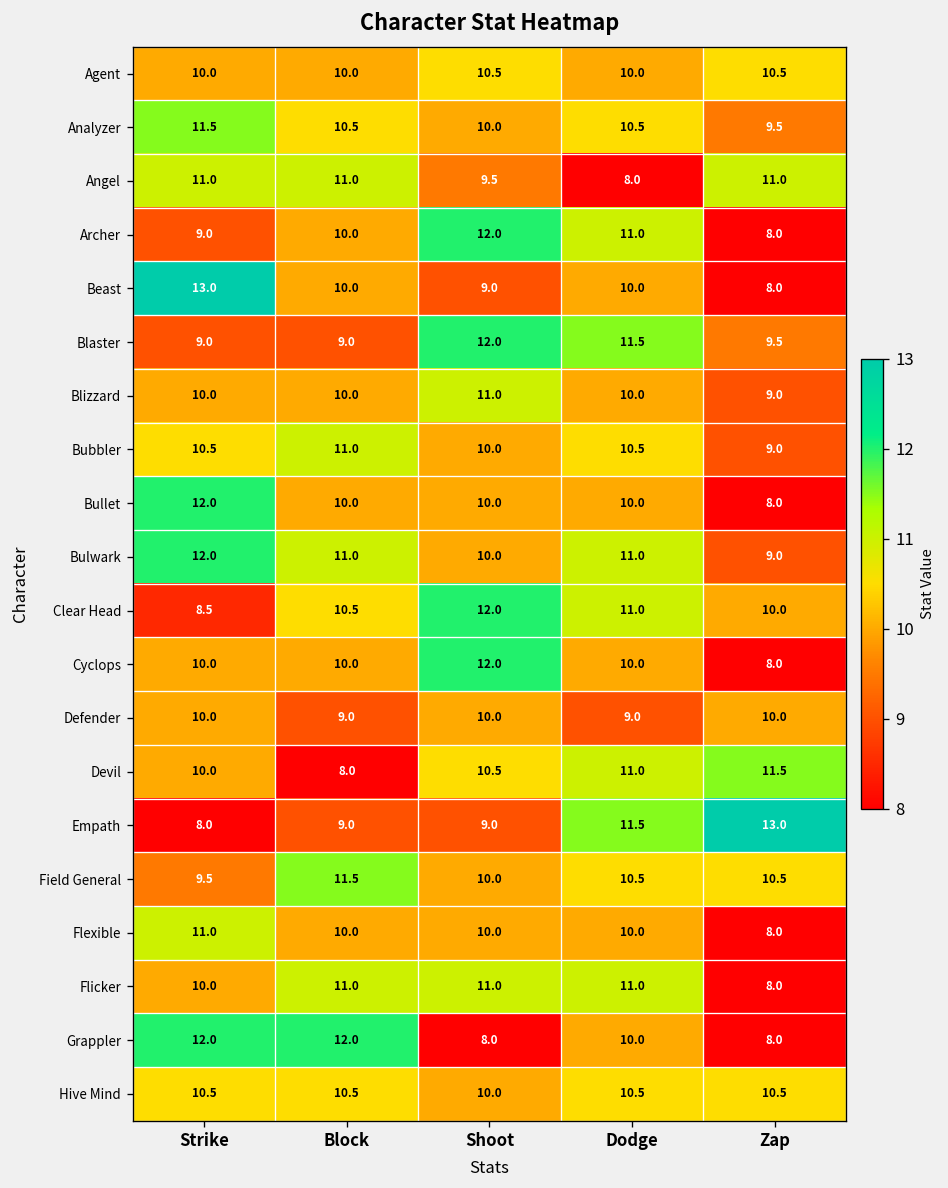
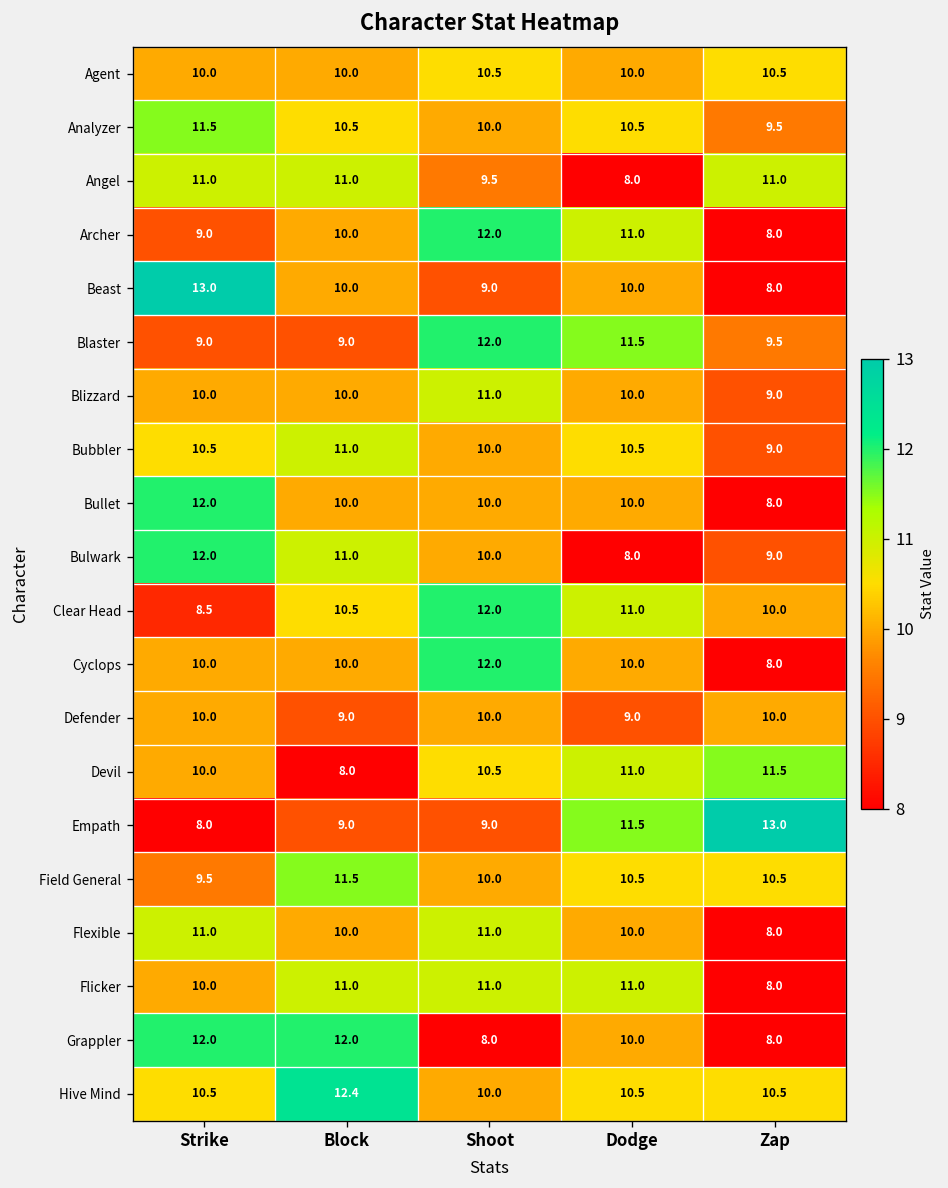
Bulwark, Dodge: 11.0 -> 8.0
Flexible, Shoot: 10.0 -> 11.0
Hive Mind, Block: 10.5 -> 12.4
